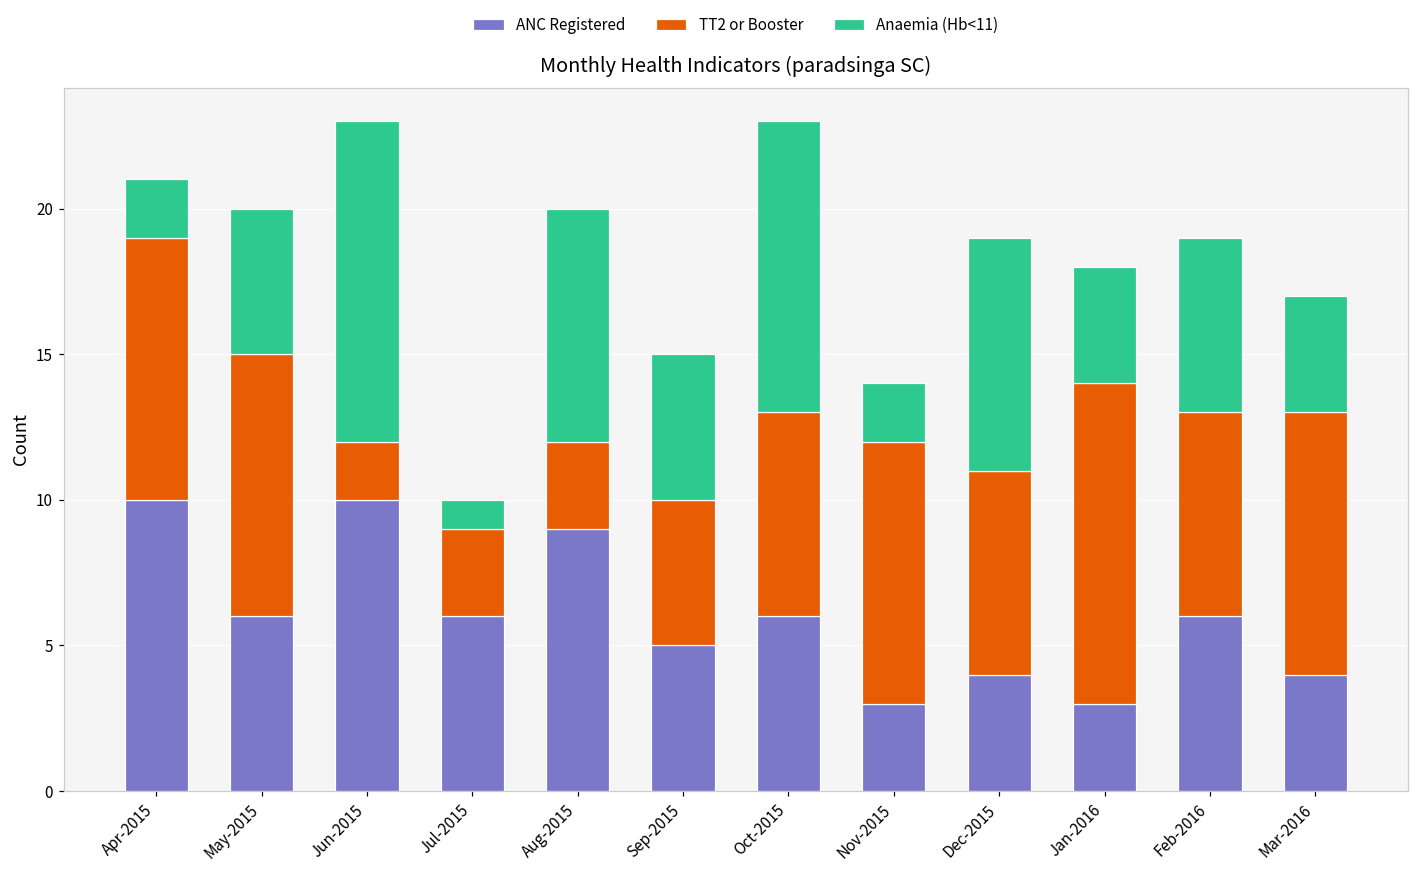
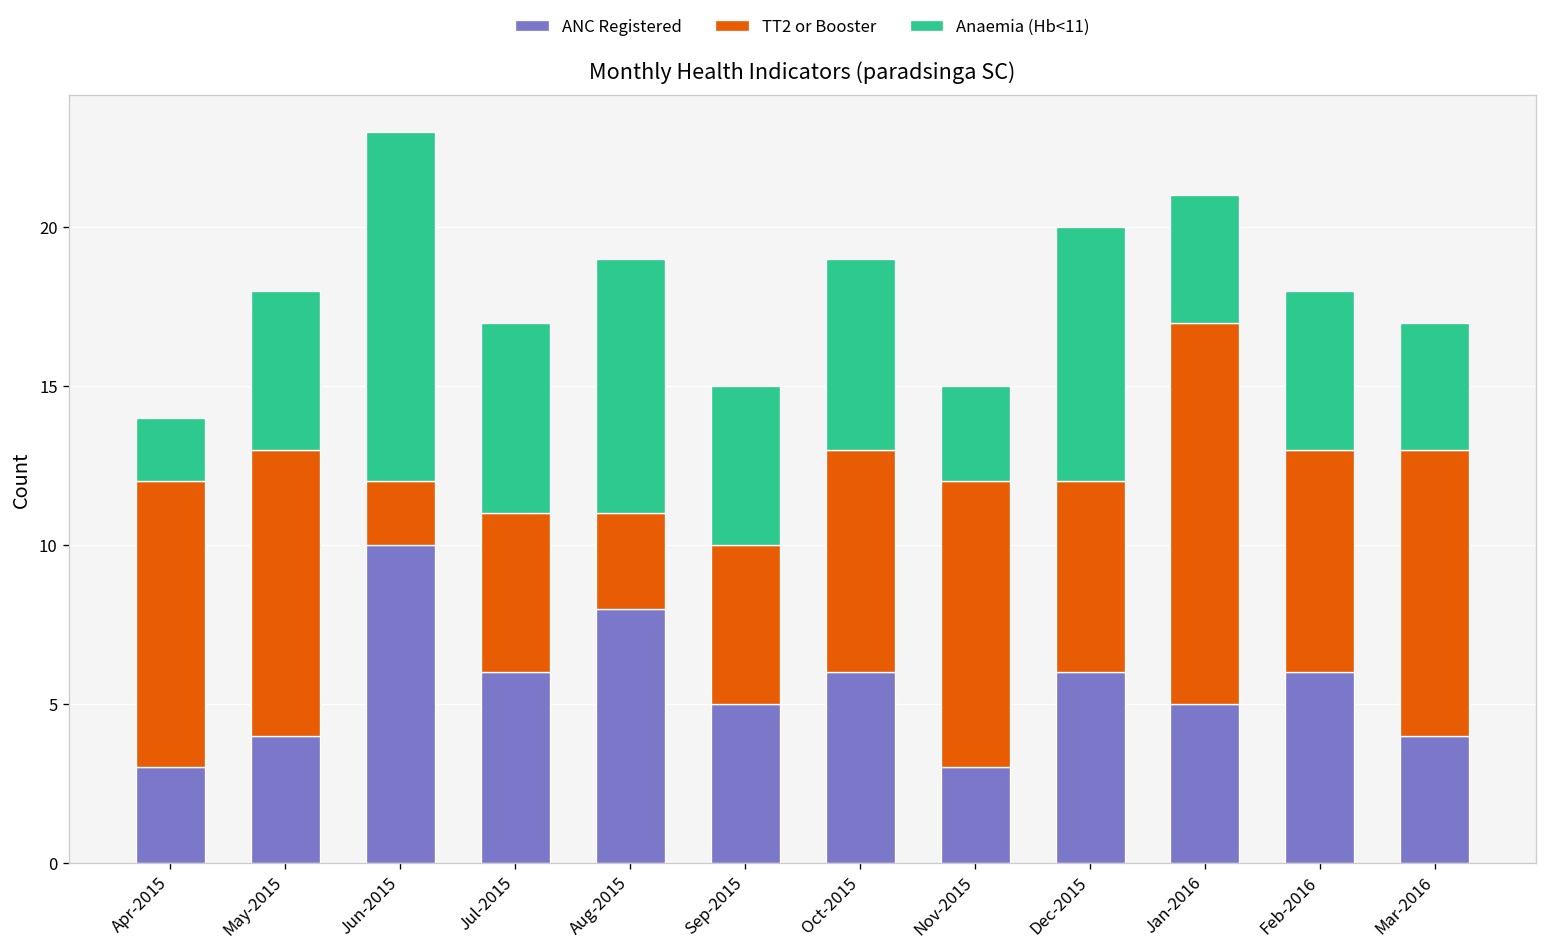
ANC Registered, Apr-2015: 10 -> 3
ANC Registered, May-2015: 6 -> 4
TT2 or Booster, Jul-2015: 3 -> 5
Anaemia (Hb<11), Jul-2015: 1 -> 6
ANC Registered, Aug-2015: 9 -> 8
Anaemia (Hb<11), Oct-2015: 10 -> 6
Anaemia (Hb<11), Nov-2015: 2 -> 3
ANC Registered, Dec-2015: 4 -> 6
TT2 or Booster, Dec-2015: 7 -> 6
ANC Registered, Jan-2016: 3 -> 5
TT2 or Booster, Jan-2016: 11 -> 12
Anaemia (Hb<11), Feb-2016: 6 -> 5
